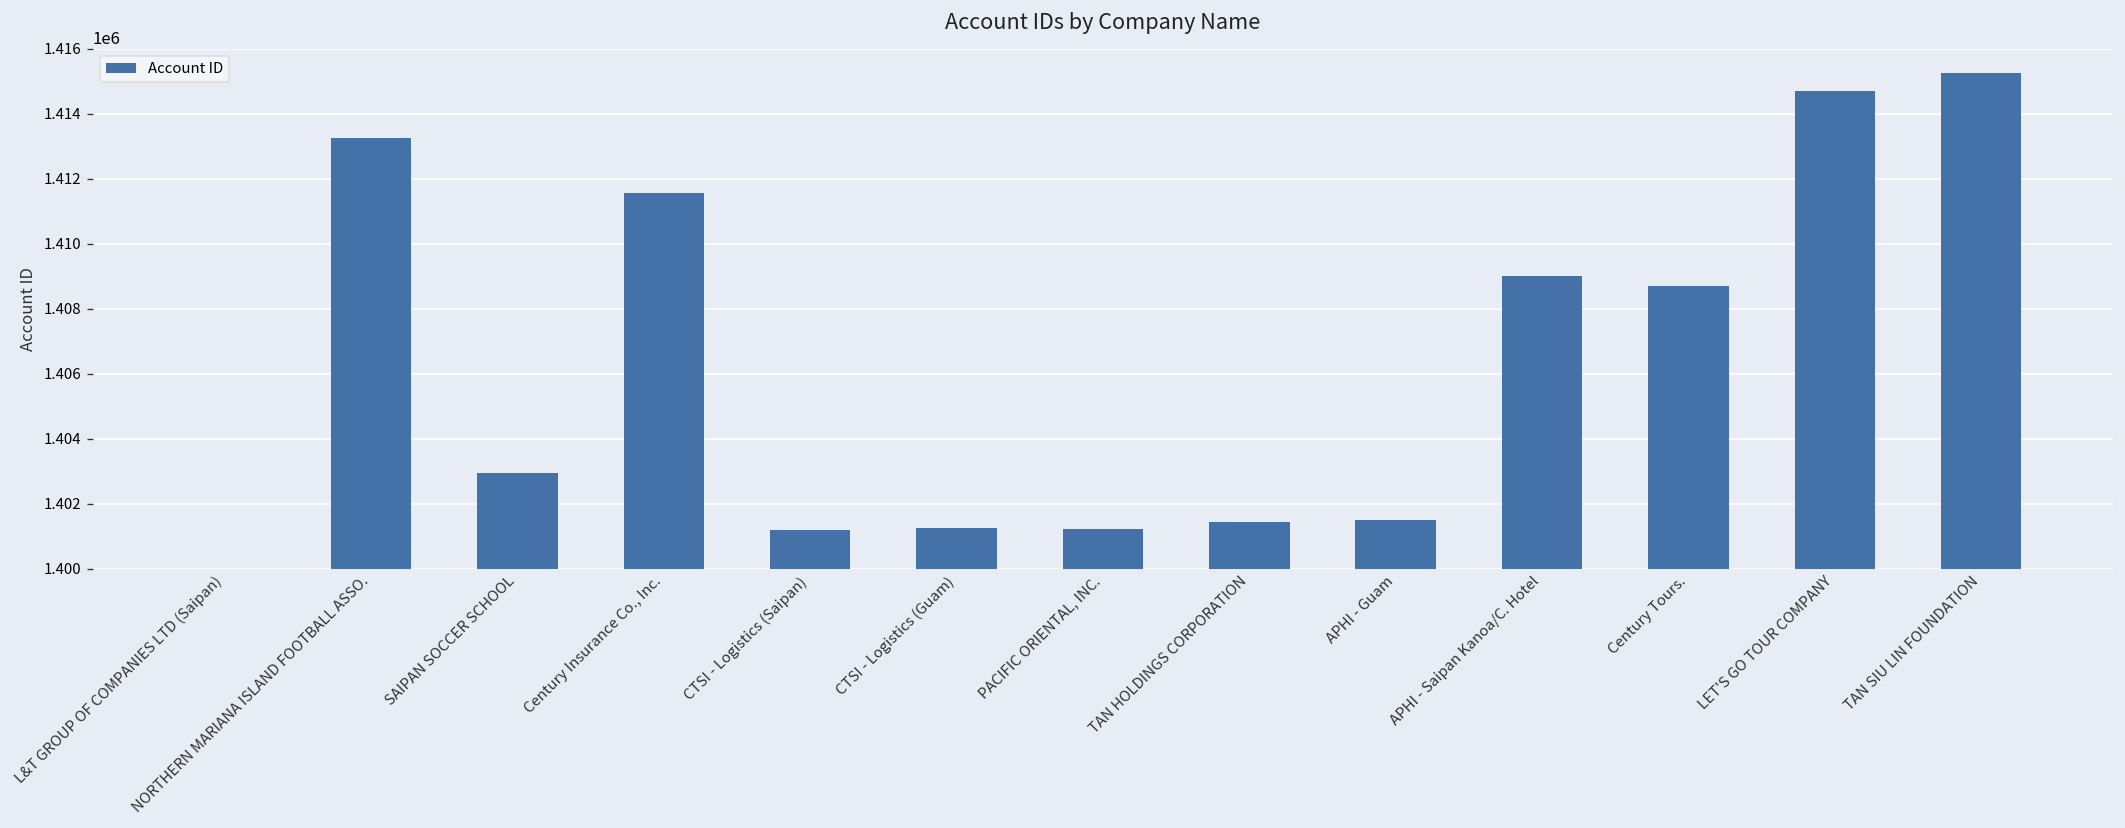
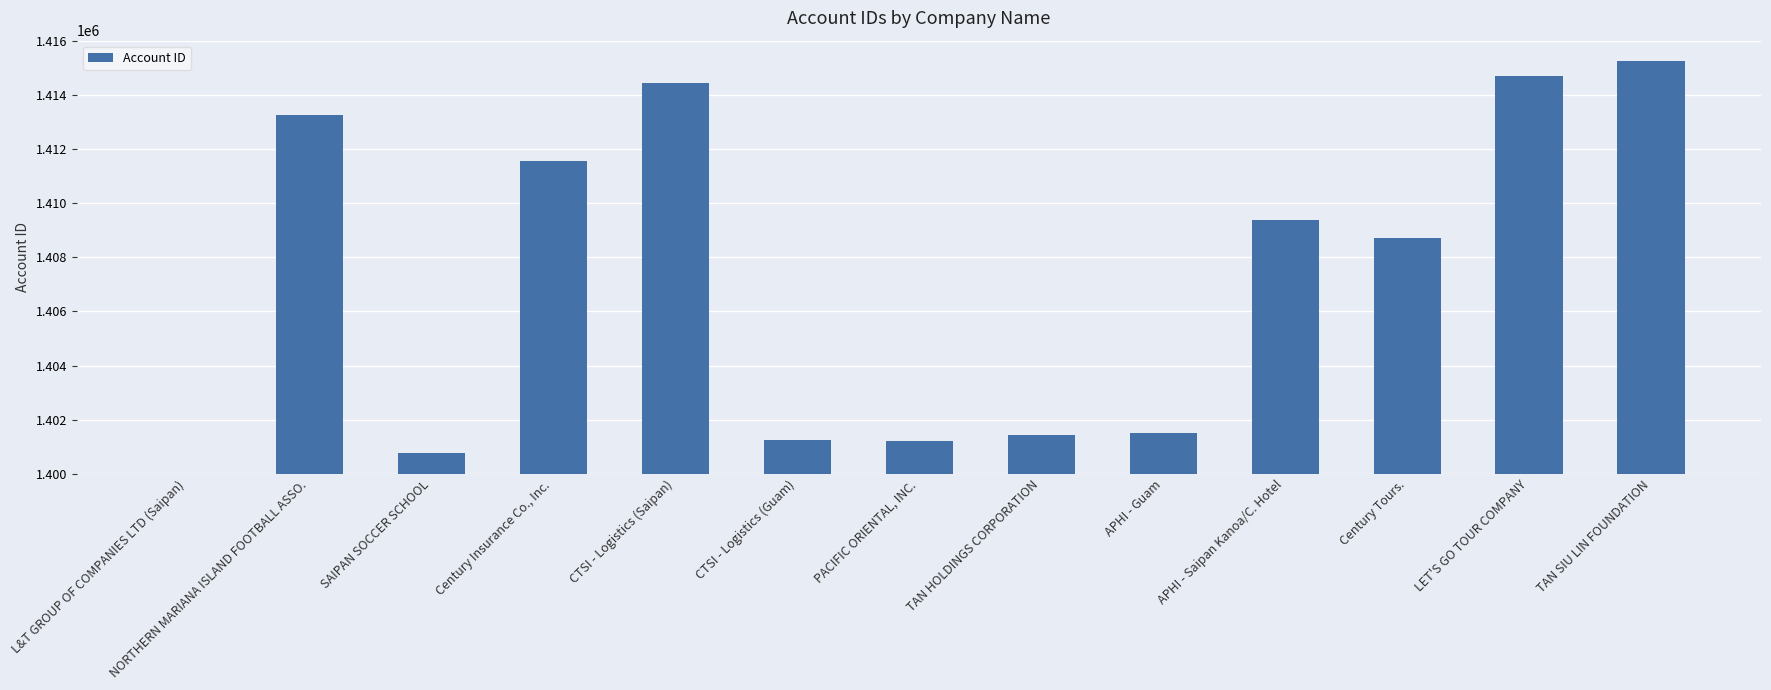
SAIPAN SOCCER SCHOOL: 1402900 -> 1400800
CTSI - Logistics (Saipan): 1401200 -> 1414400
APHI - Saipan Kanoa/C. Hotel: 1409000 -> 1409400
